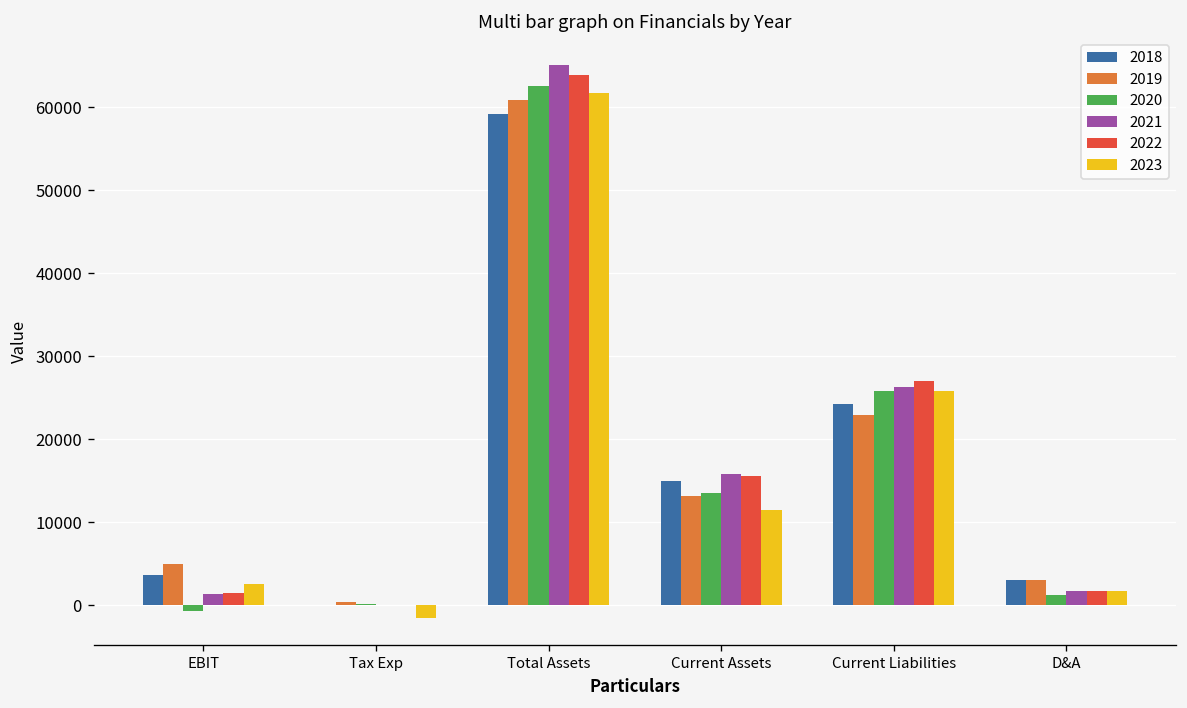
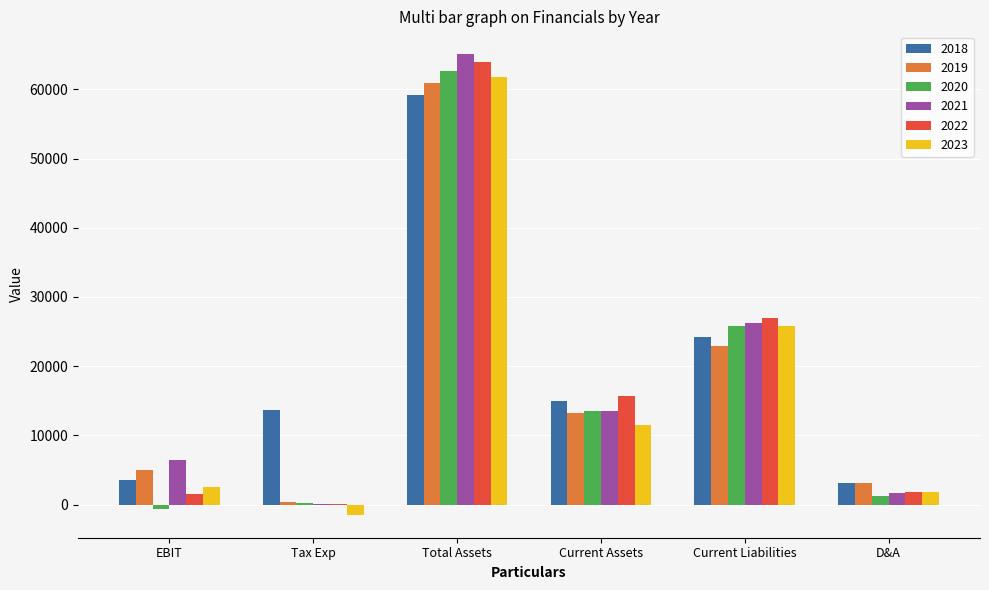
2021, EBIT: 1000 -> 6000
2018, Tax Exp: 0 -> 14000
2021, Current Assets: 16000 -> 14000
